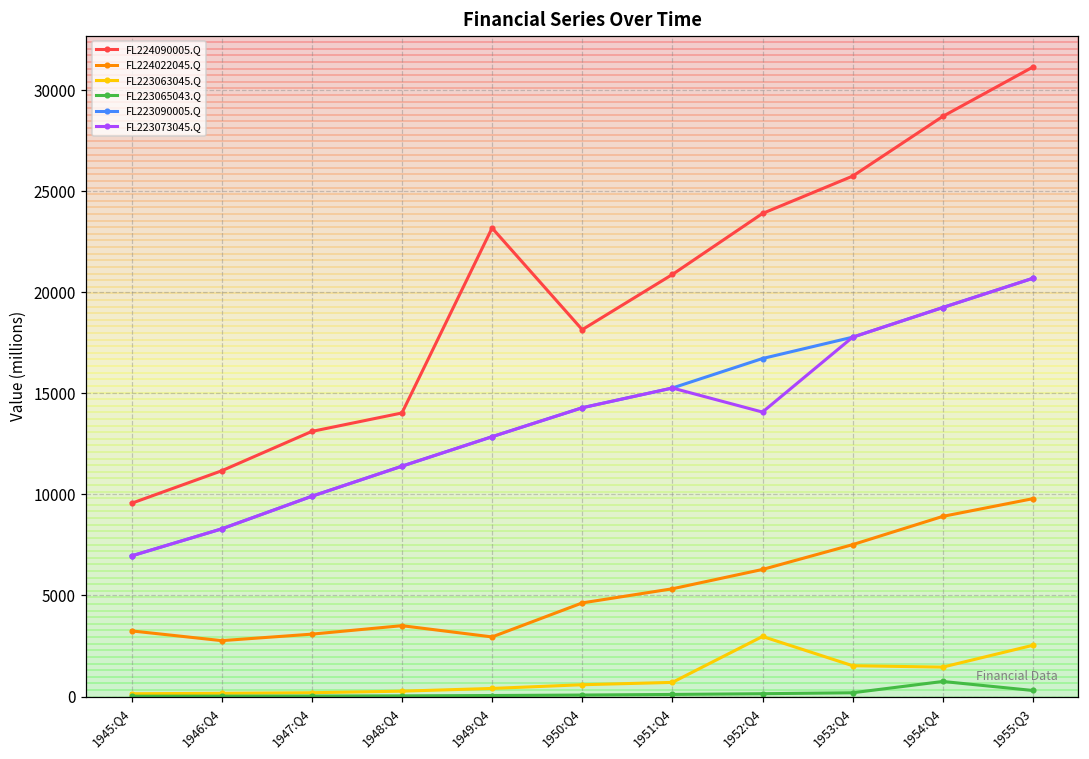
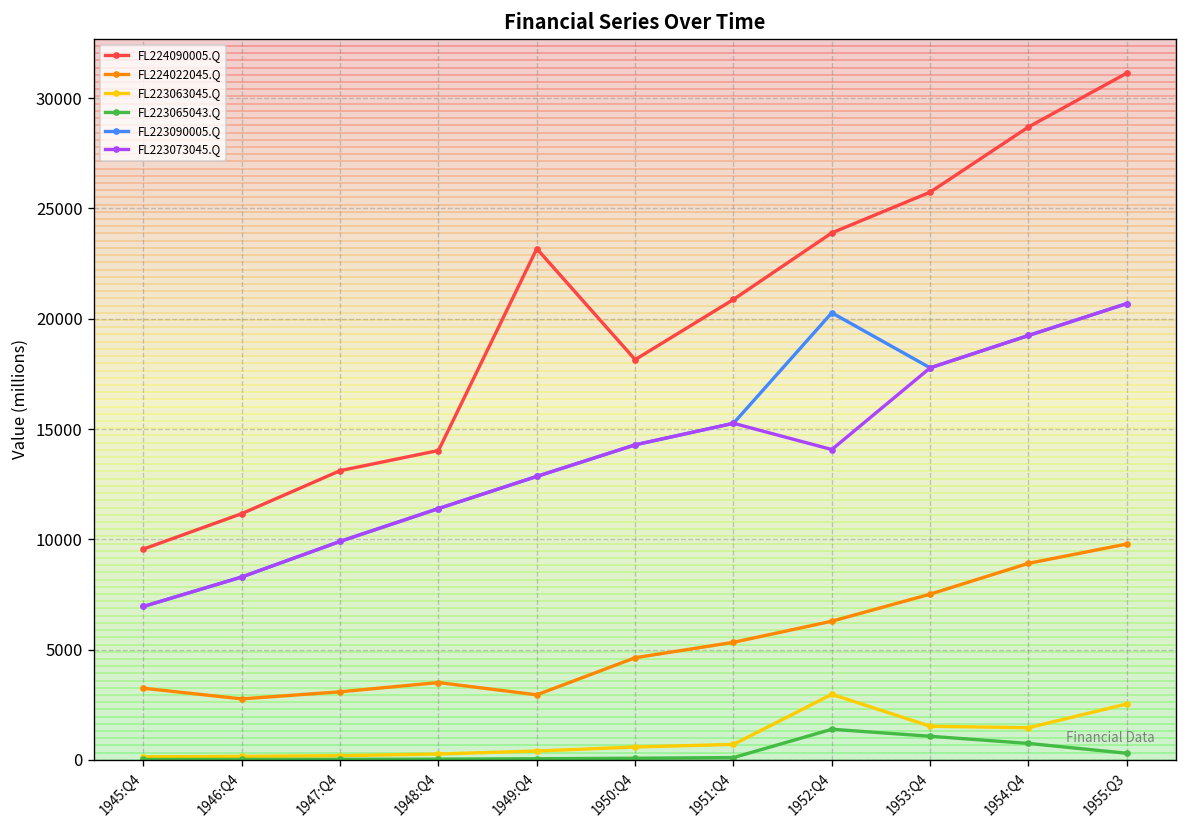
FL223065043.Q, 1952:Q4: 100 -> 1400
FL223090005.Q, 1952:Q4: 16700 -> 20300
FL223065043.Q, 1953:Q4: 200 -> 1100
